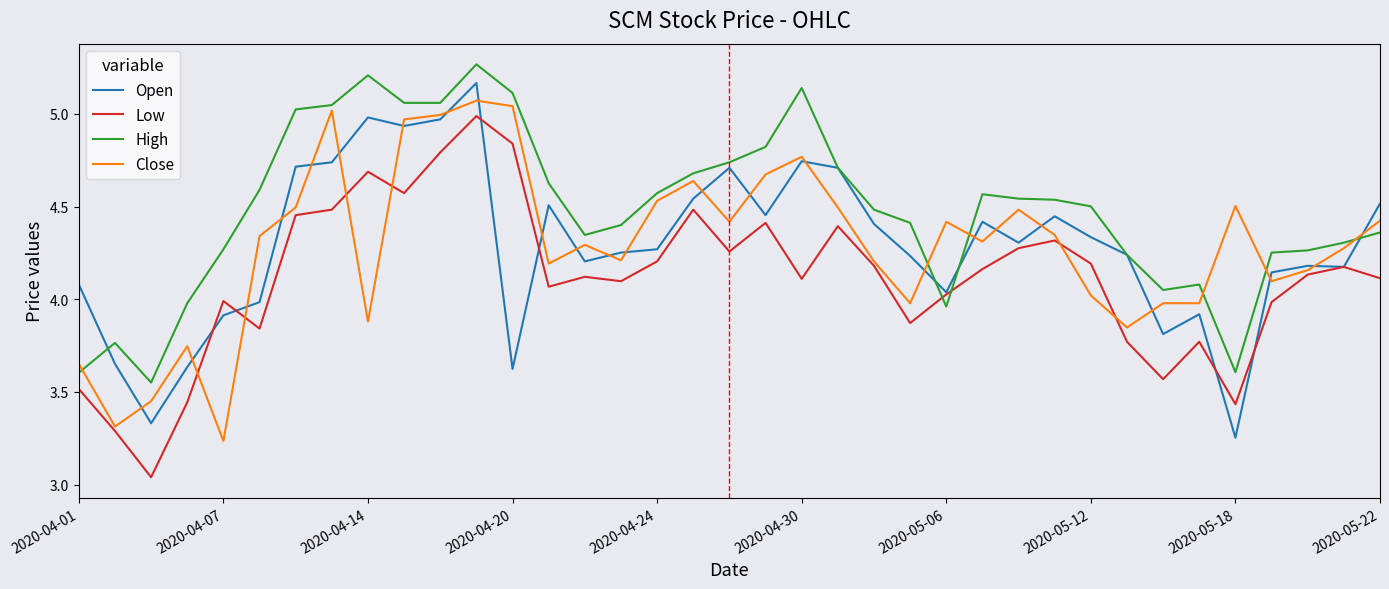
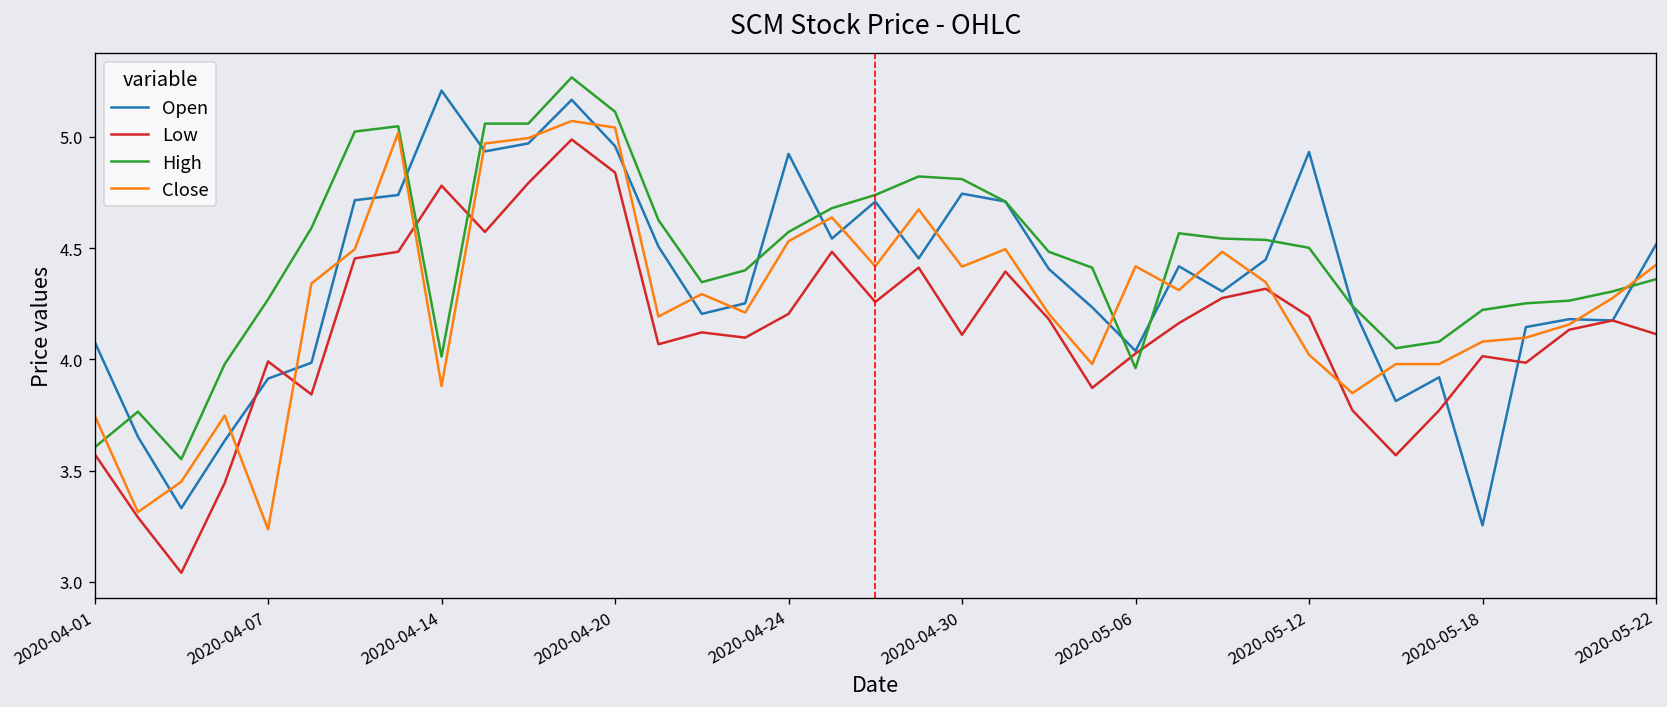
Low, 2020-04-01: 3.52 -> 3.57
Close, 2020-04-01: 3.65 -> 3.75
Open, 2020-04-14: 4.98 -> 5.21
Low, 2020-04-14: 4.69 -> 4.78
High, 2020-04-14: 5.21 -> 4.01
Open, 2020-04-20: 3.62 -> 4.96
Open, 2020-04-24: 4.27 -> 4.92
High, 2020-04-30: 5.14 -> 4.81
Close, 2020-04-30: 4.77 -> 4.42
Open, 2020-05-12: 4.33 -> 4.93
Low, 2020-05-18: 3.43 -> 4.01
High, 2020-05-18: 3.61 -> 4.22
Close, 2020-05-18: 4.50 -> 4.08
